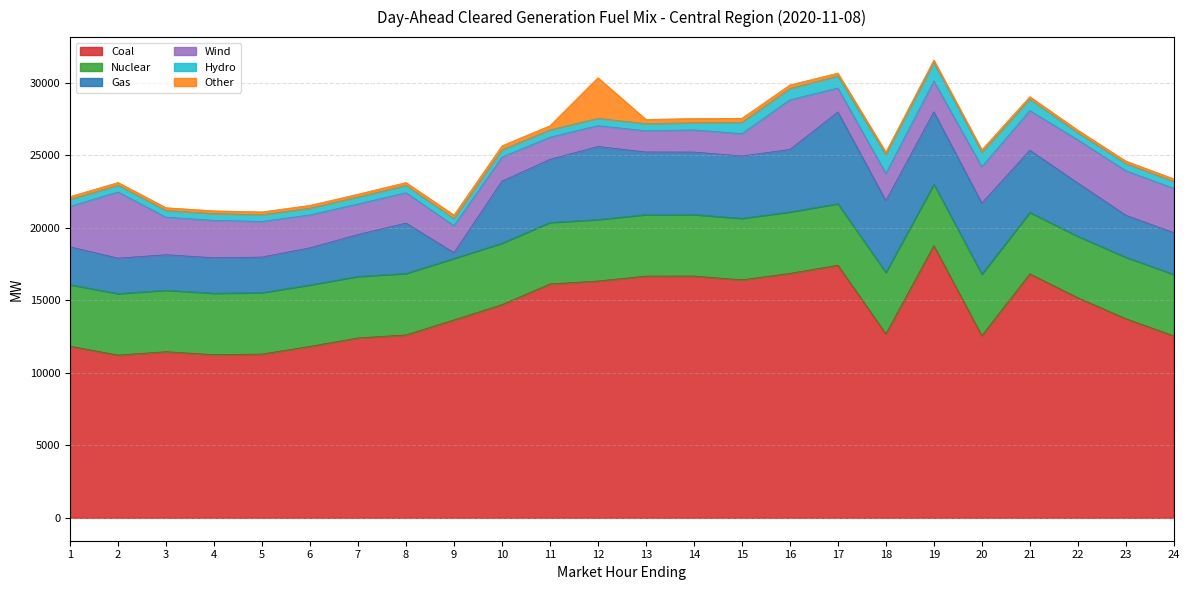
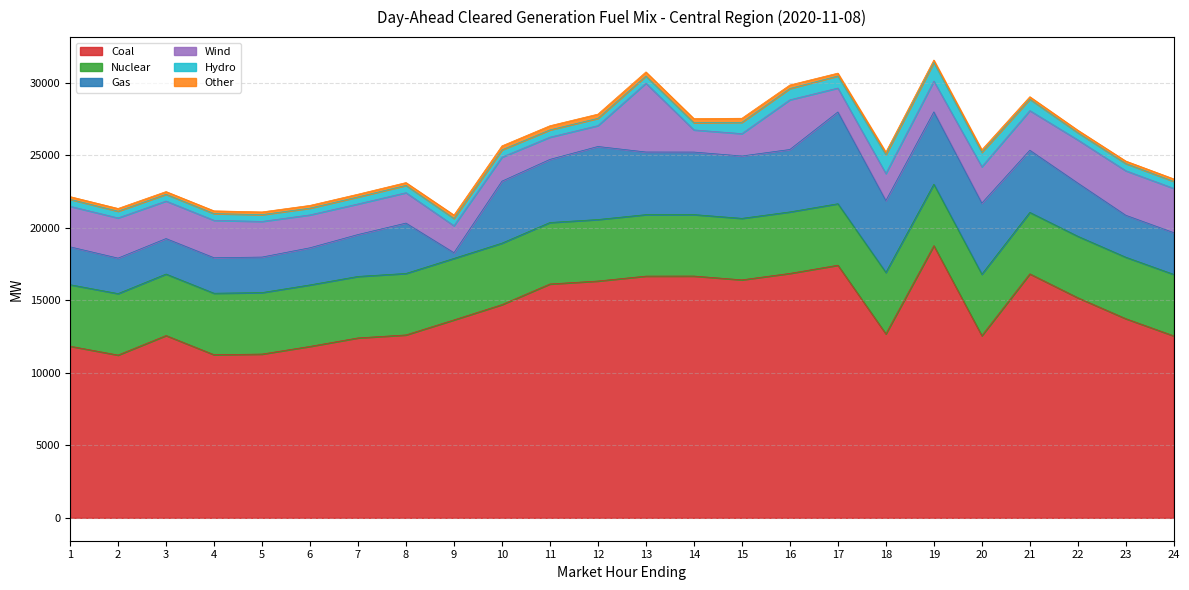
Wind, 2: 4600 -> 2800
Coal, 3: 11500 -> 12600
Other, 12: 2800 -> 300
Wind, 13: 1500 -> 4700
